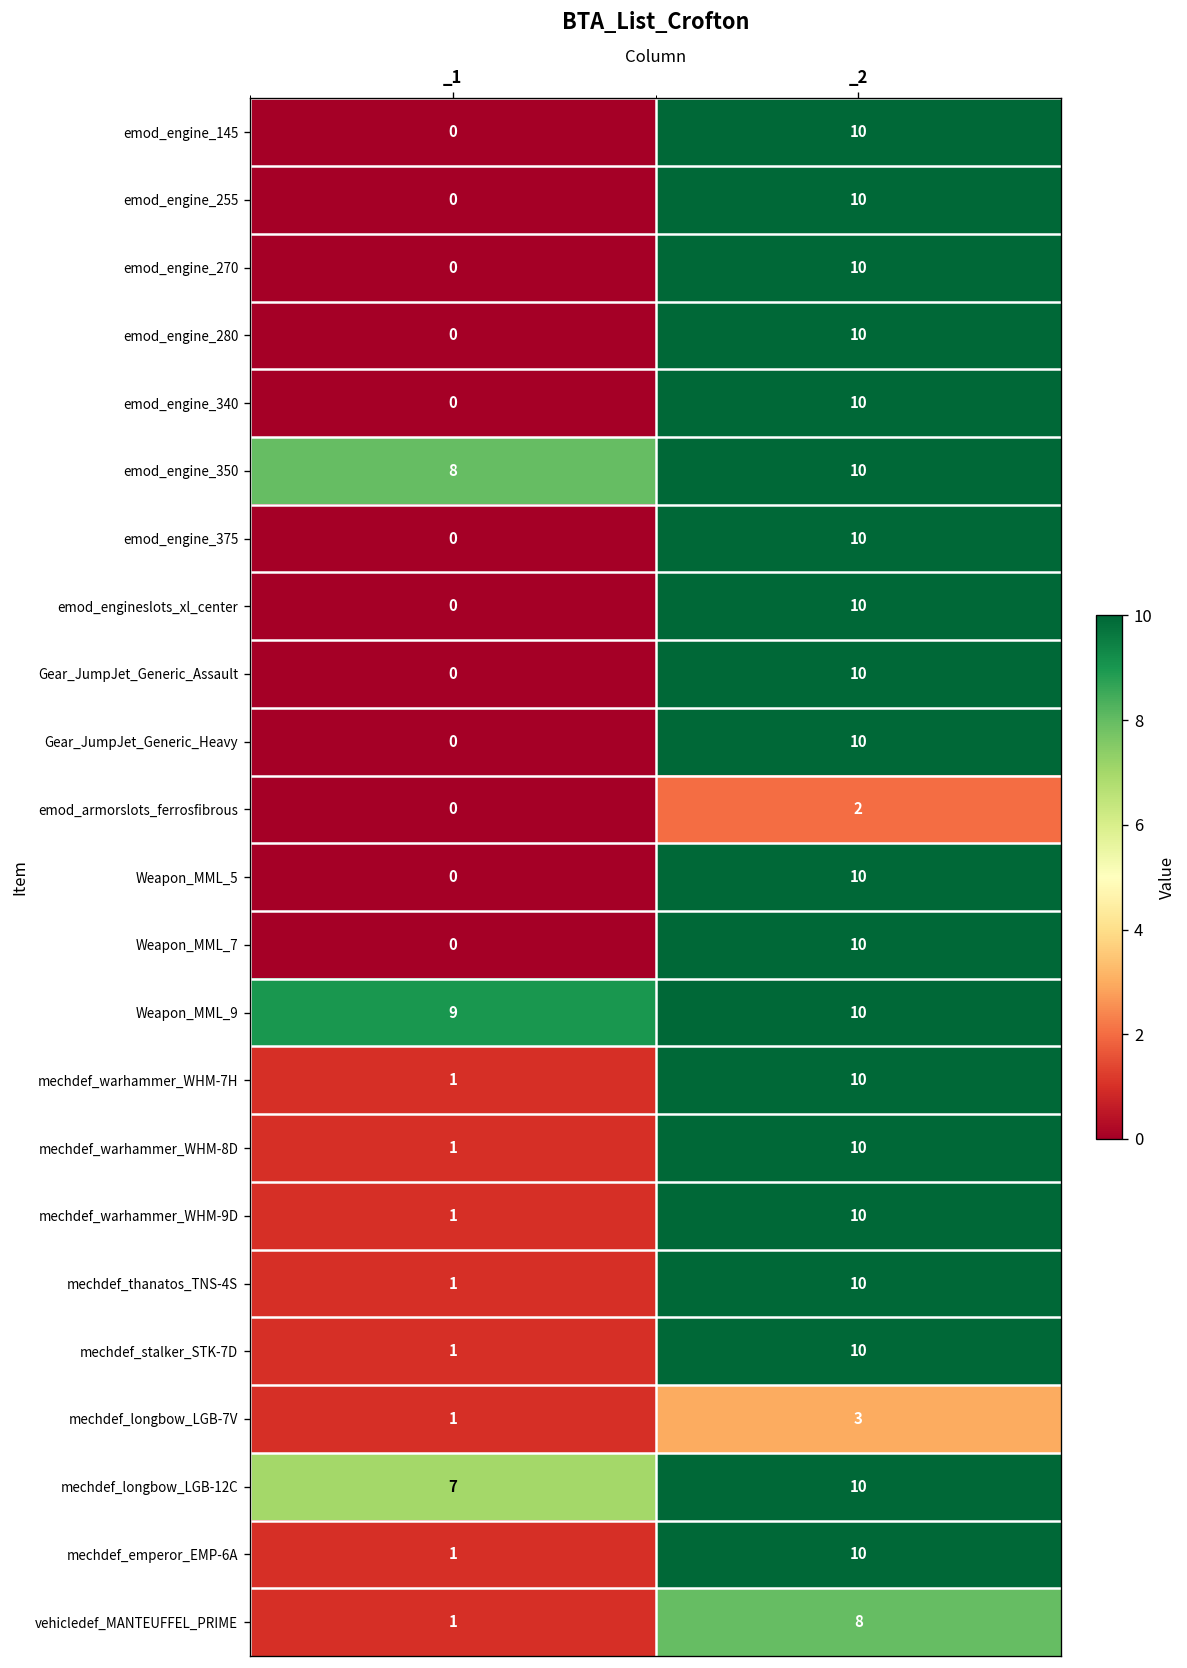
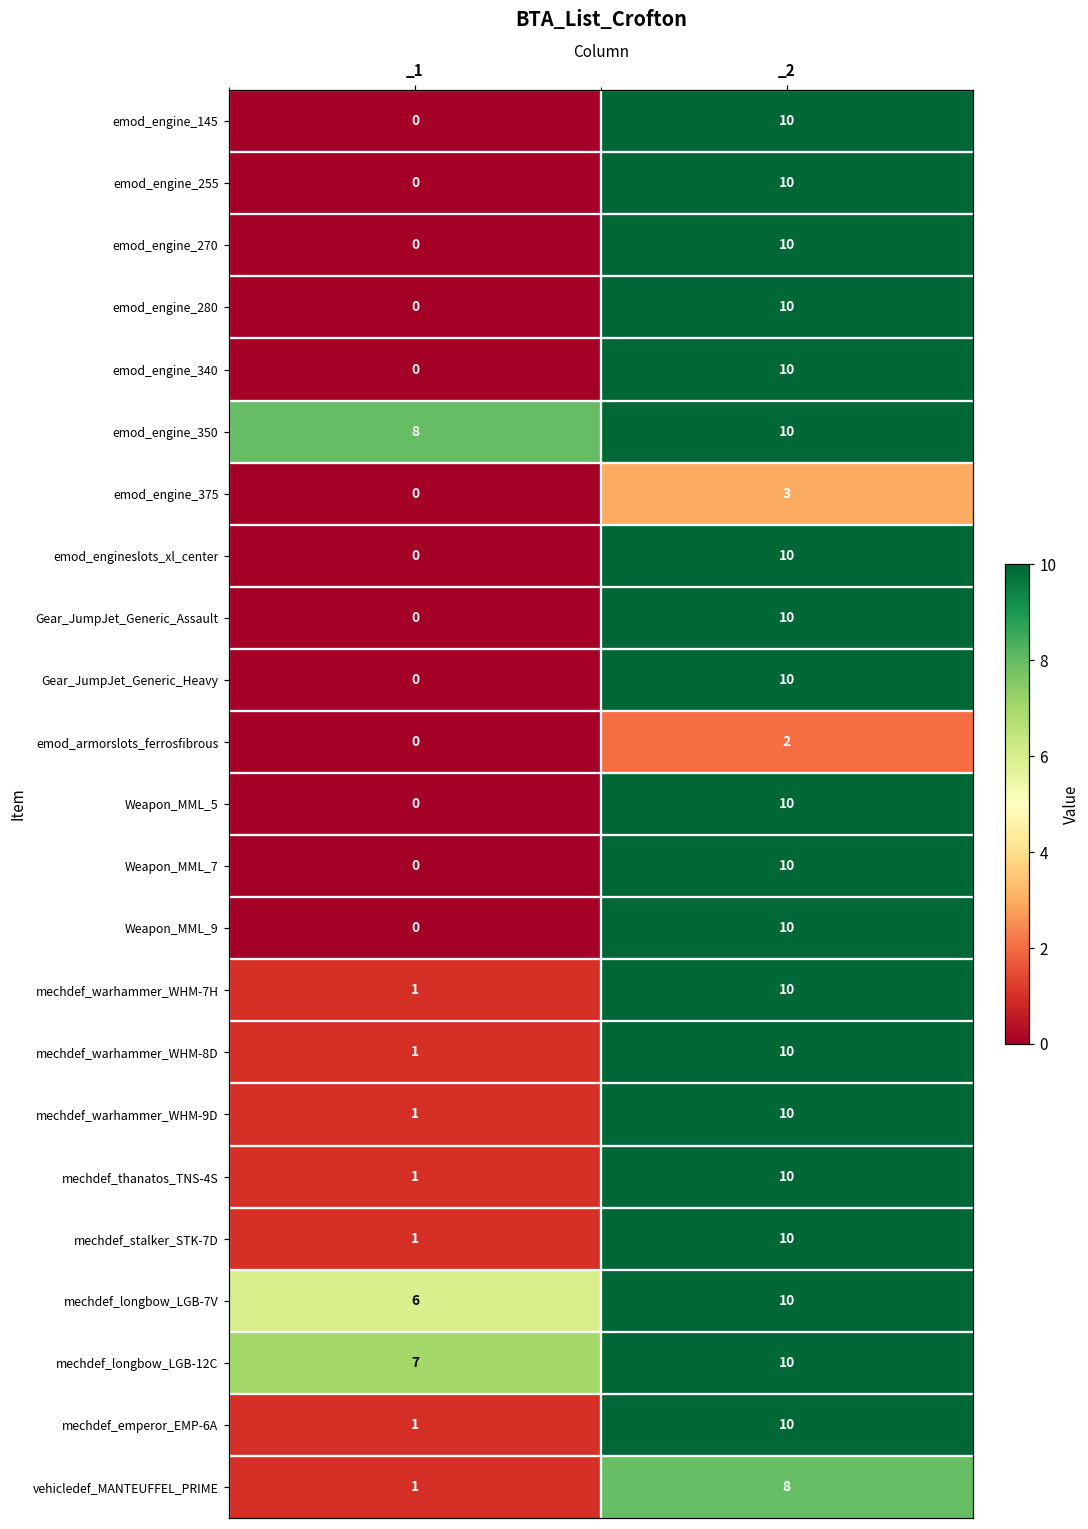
emod_engine_375, _2: 10 -> 3
Weapon_MML_9, _1: 9 -> 0
mechdef_longbow_LGB-7V, _1: 1 -> 6
mechdef_longbow_LGB-7V, _2: 3 -> 10
